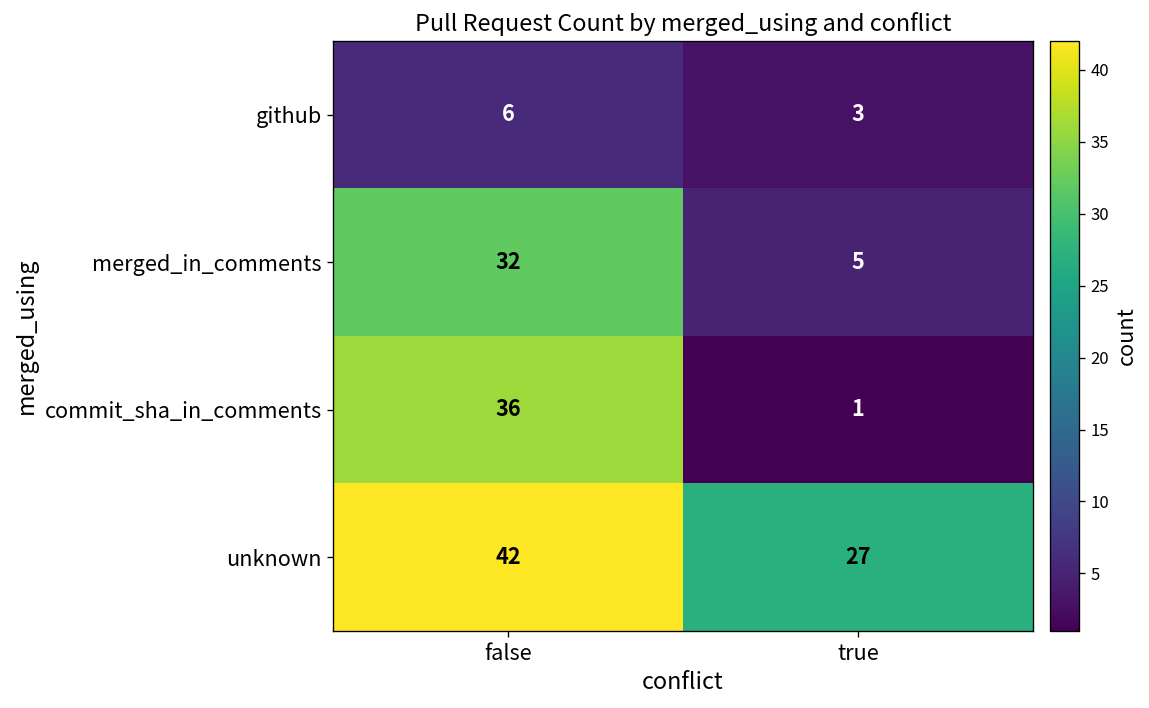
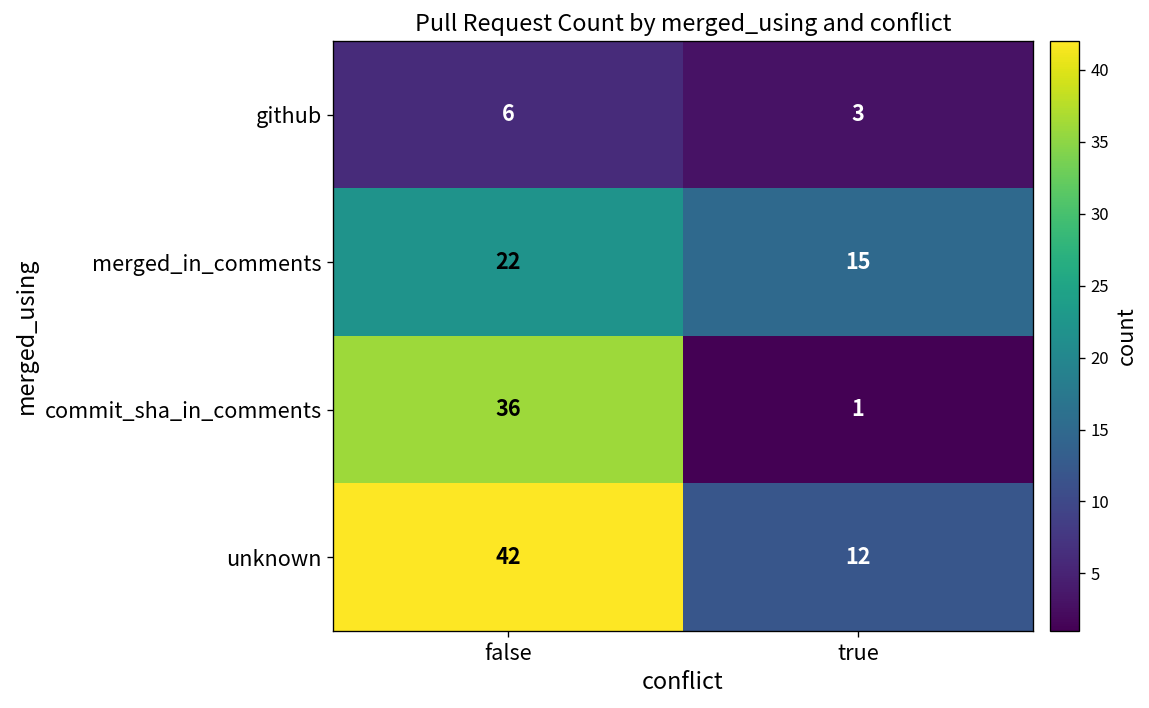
merged_in_comments, false: 32 -> 22
merged_in_comments, true: 5 -> 15
unknown, true: 27 -> 12
